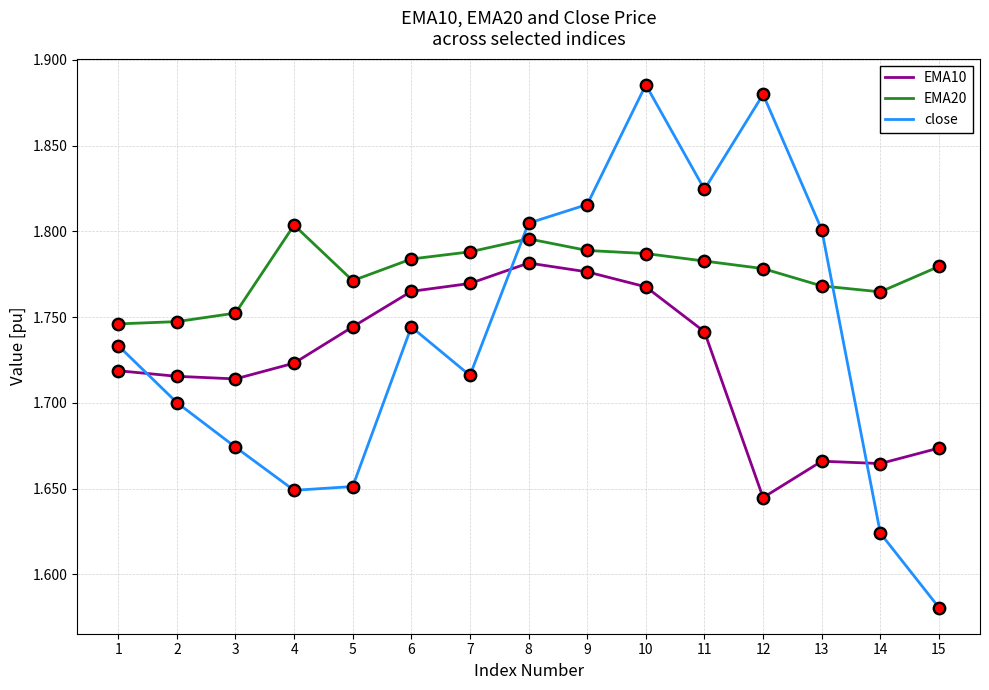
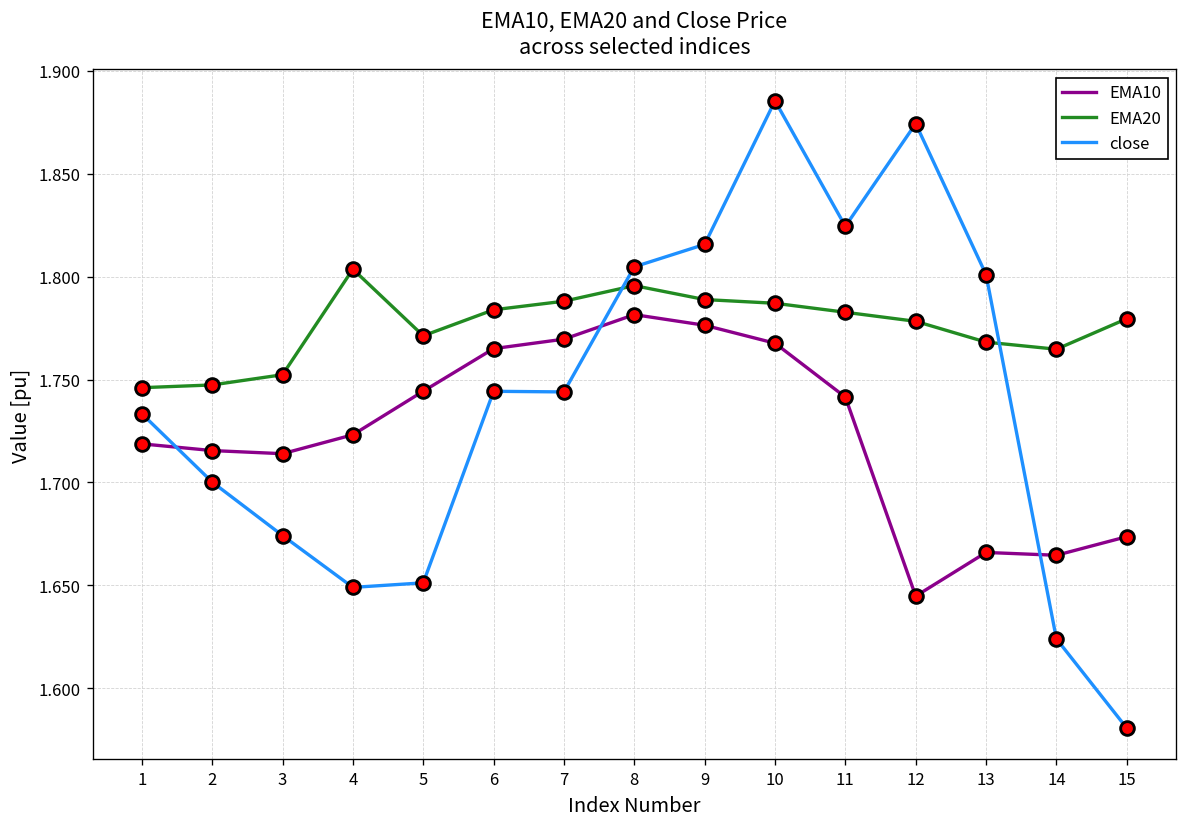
close, 7: 1.716 -> 1.744
close, 12: 1.880 -> 1.874
